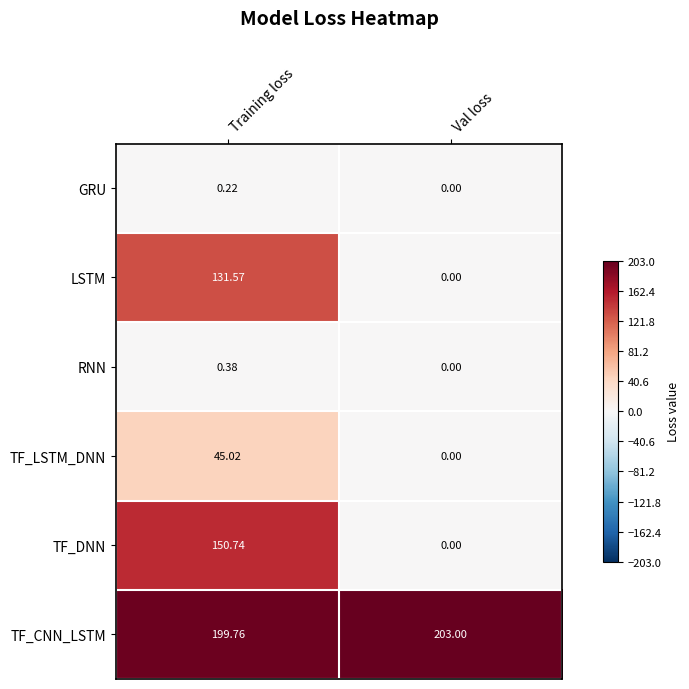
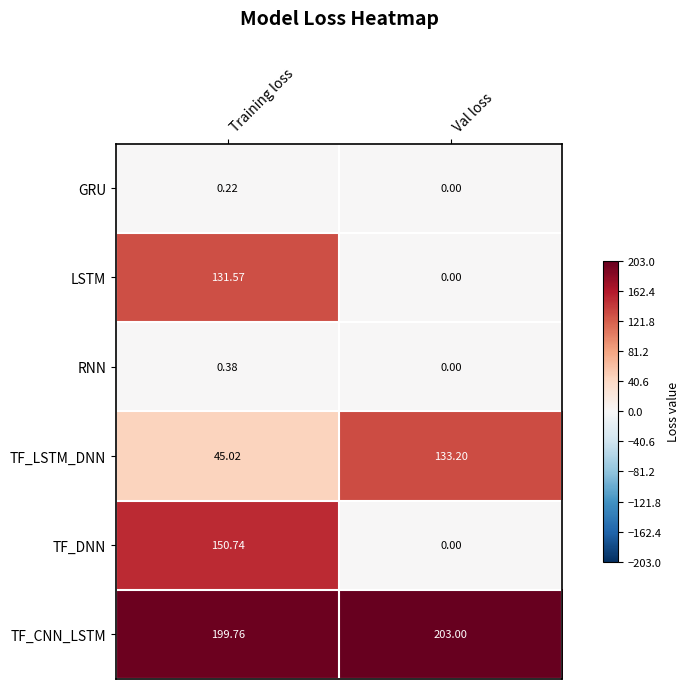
TF_LSTM_DNN, Val loss: 0.00 -> 133.20
